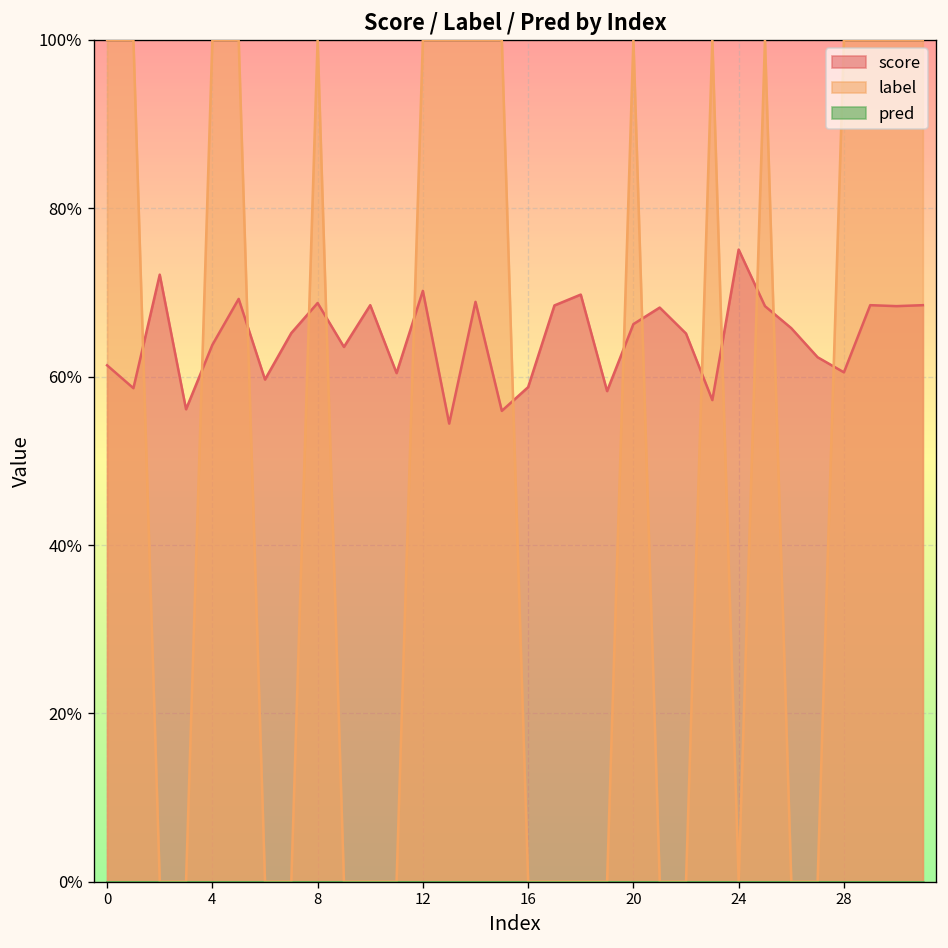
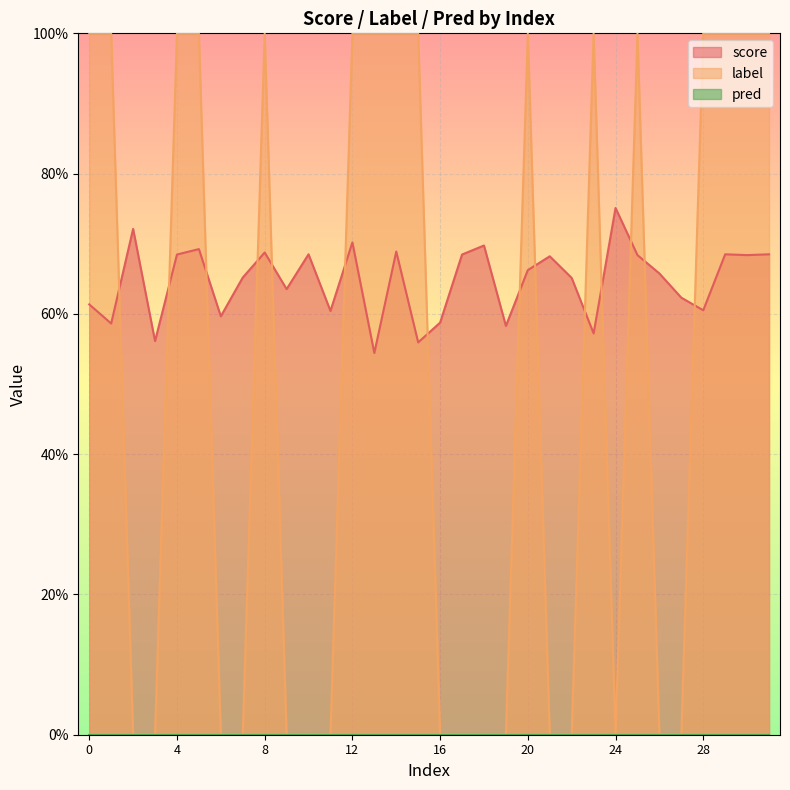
score, 4: 64% -> 68%
